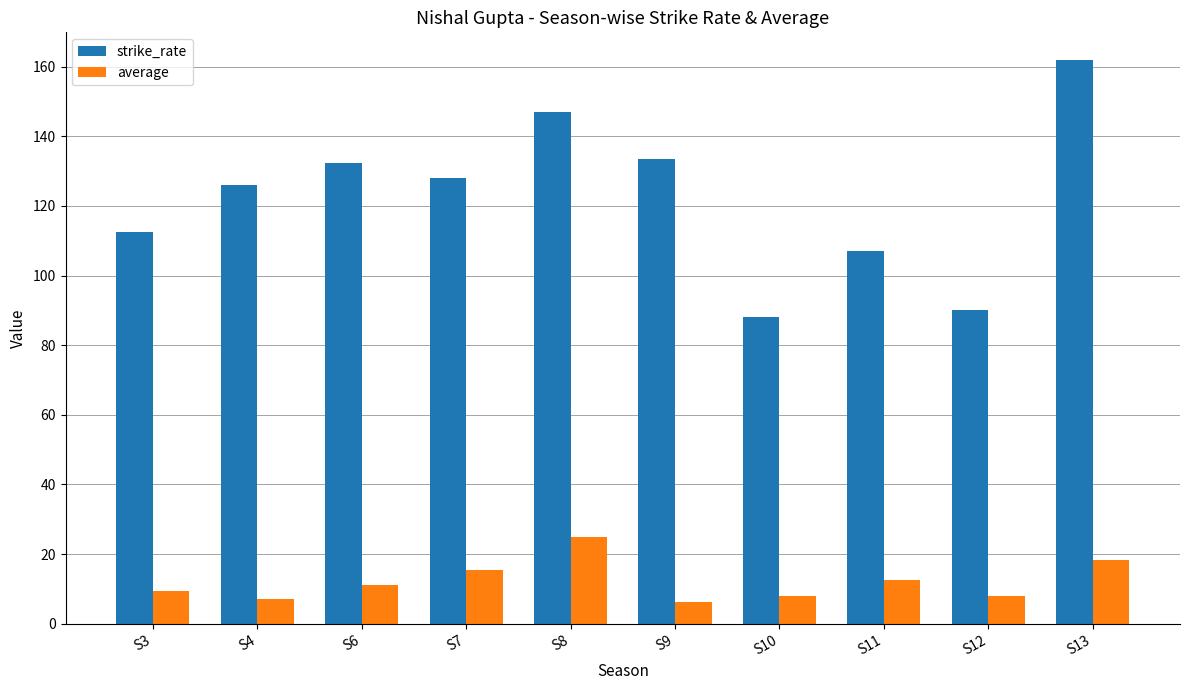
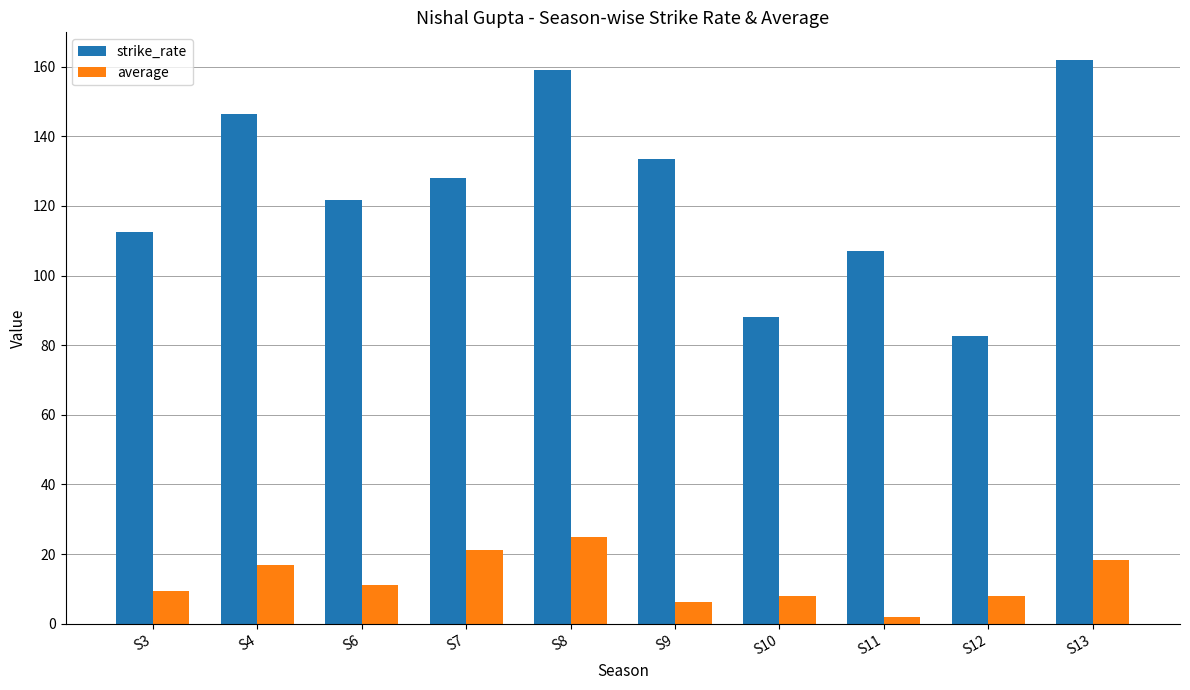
strike_rate, S4: 126 -> 146
average, S4: 7 -> 17
strike_rate, S6: 132 -> 122
average, S7: 16 -> 21
strike_rate, S8: 147 -> 159
average, S11: 13 -> 2
strike_rate, S12: 90 -> 83
